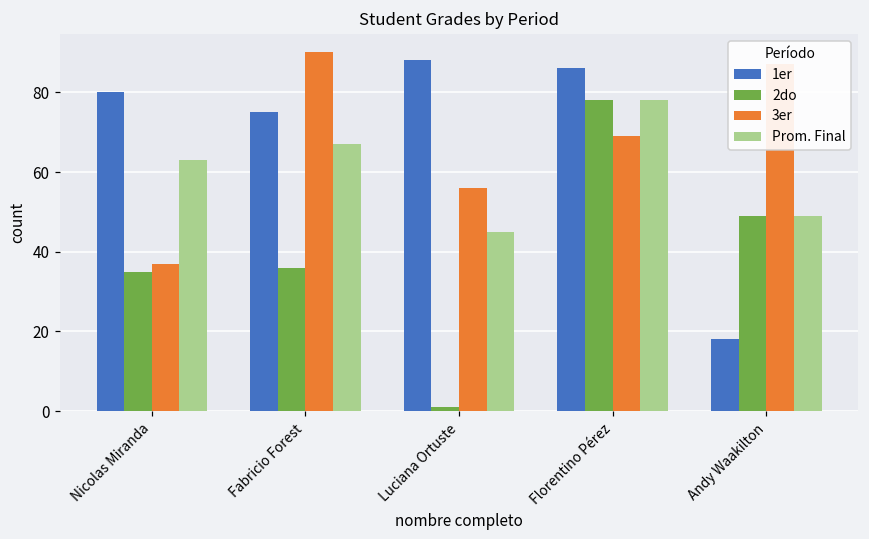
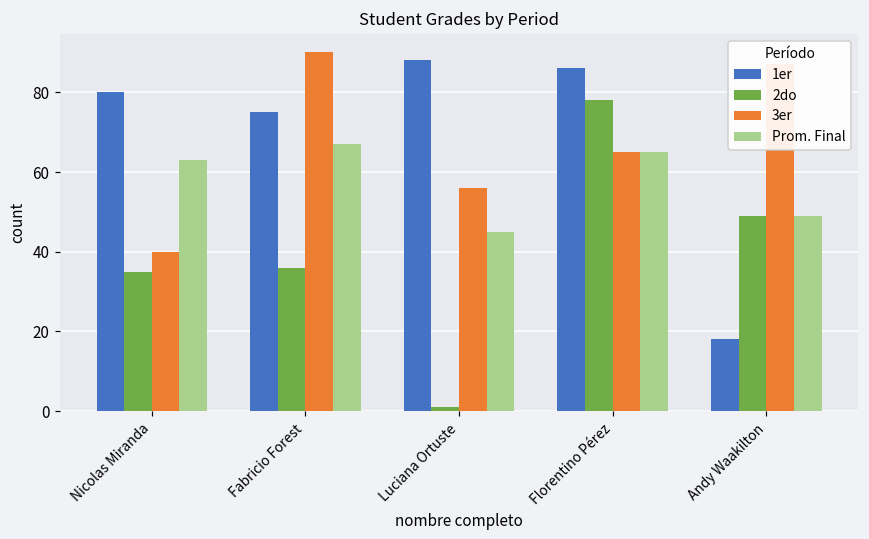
3er, Nicolas Miranda: 37 -> 40
3er, Florentino Pérez: 69 -> 65
Prom. Final, Florentino Pérez: 78 -> 65
